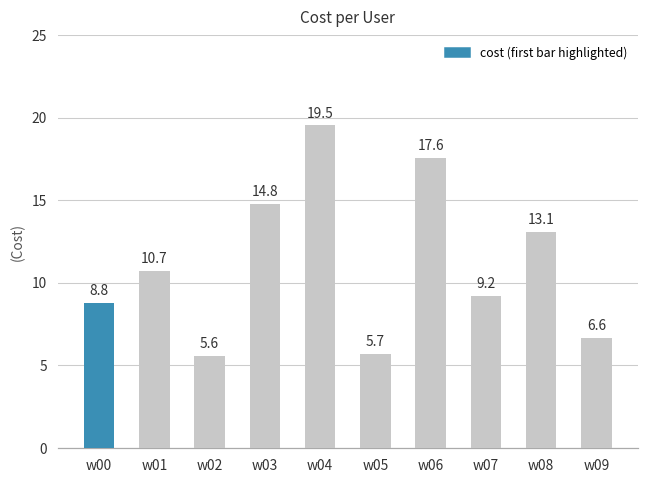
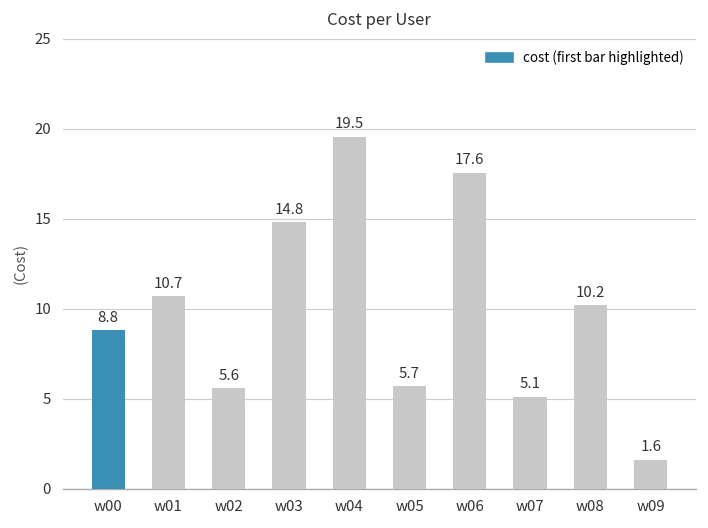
w07: 9.2 -> 5.1
w08: 13.1 -> 10.2
w09: 6.6 -> 1.6
